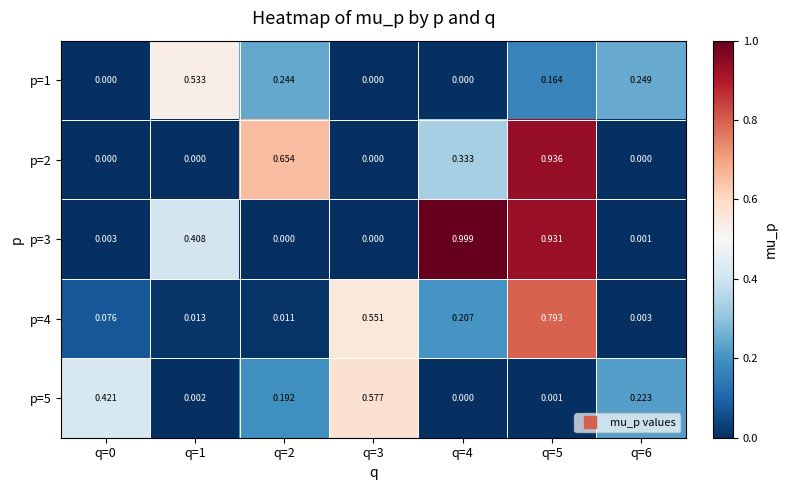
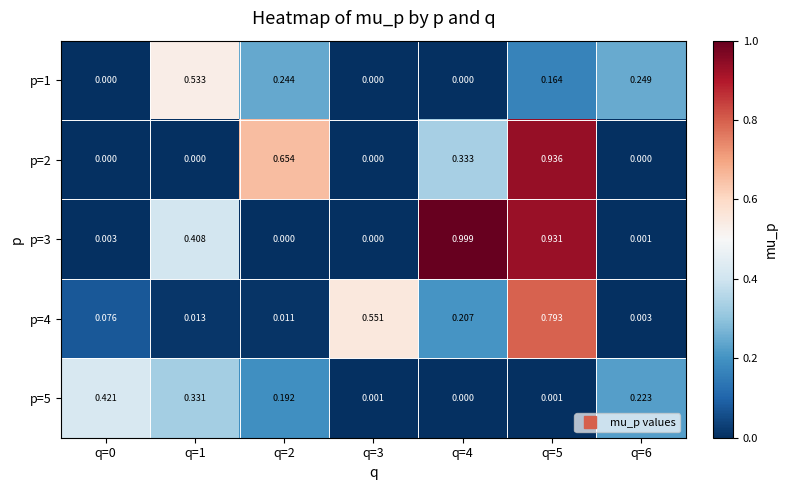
p=5, q=1: 0.002 -> 0.331
p=5, q=3: 0.577 -> 0.001
